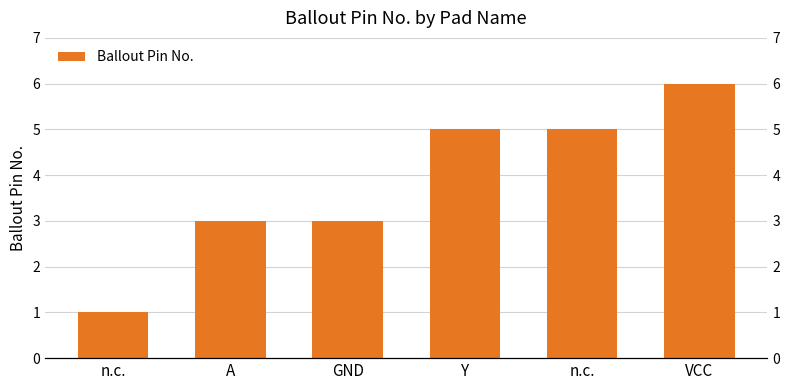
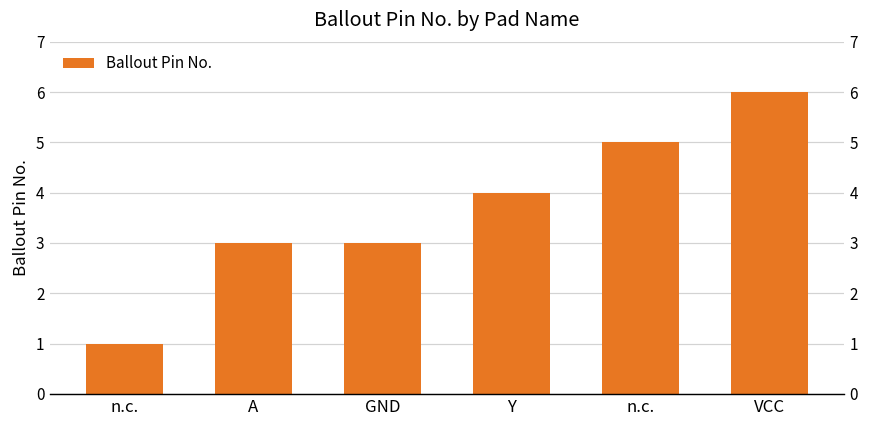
Y: 5 -> 4
